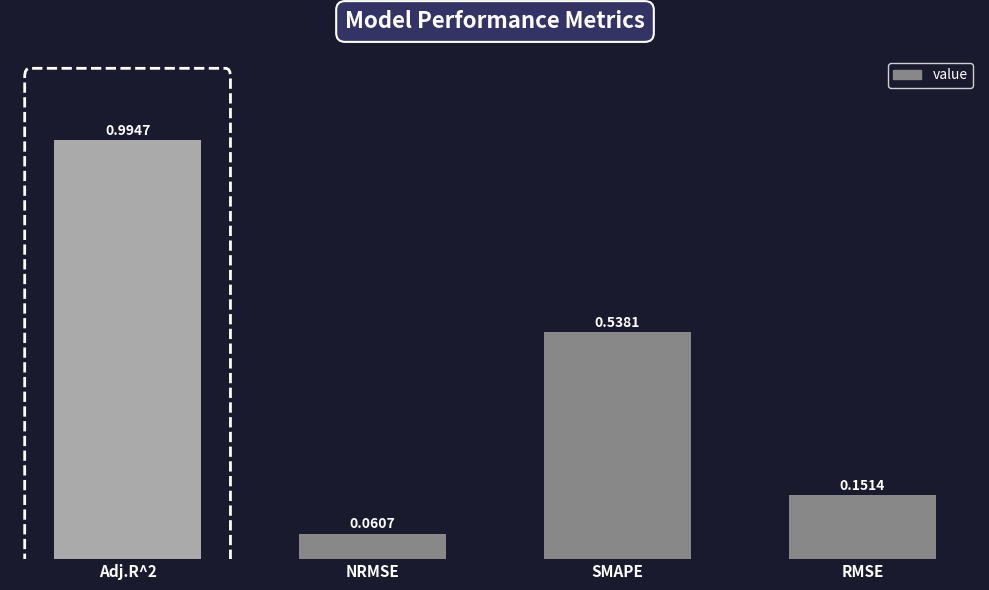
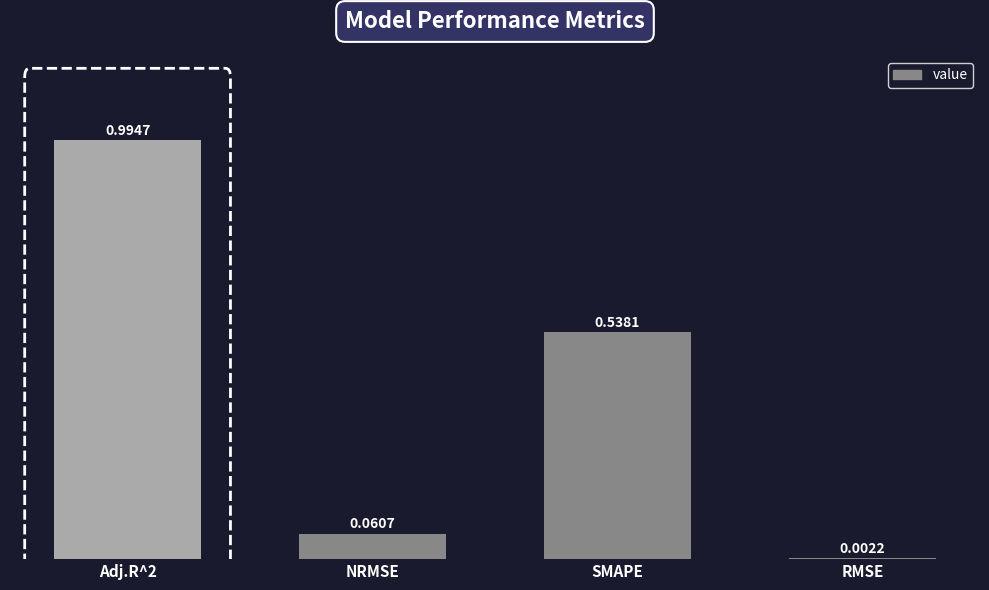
RMSE: 0.1514 -> 0.0022
